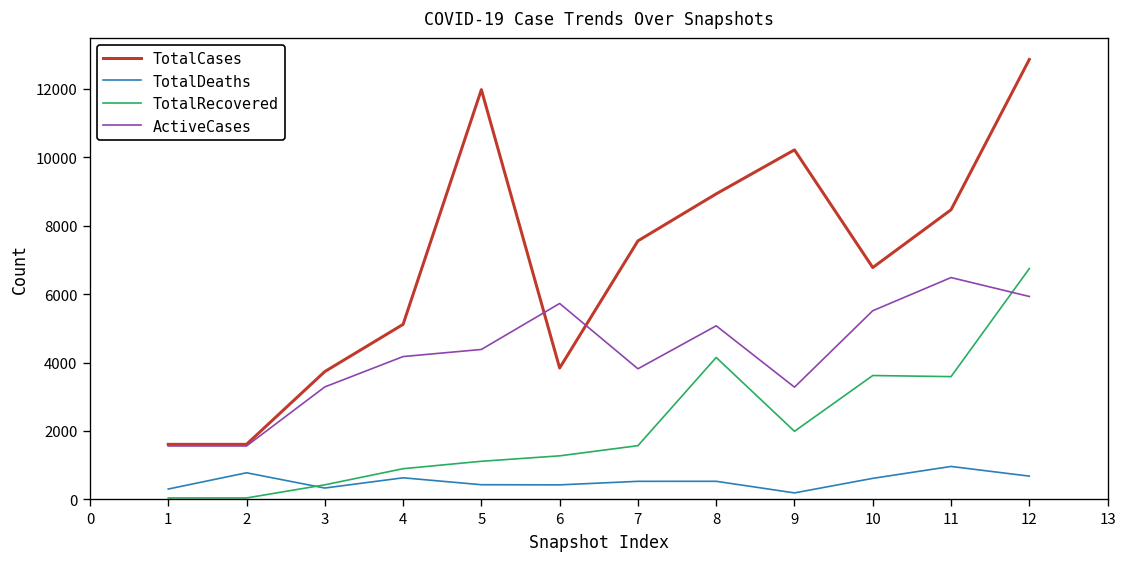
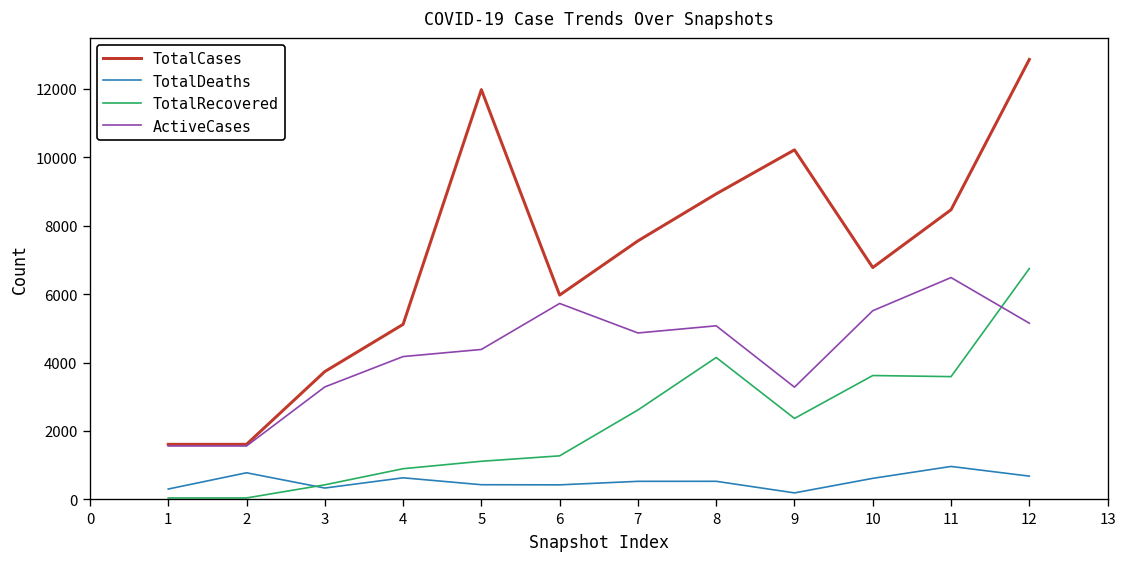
TotalCases, 6: 3800 -> 6000
TotalRecovered, 7: 1600 -> 2600
ActiveCases, 7: 3800 -> 4900
TotalRecovered, 9: 2000 -> 2400
ActiveCases, 12: 5900 -> 5200
